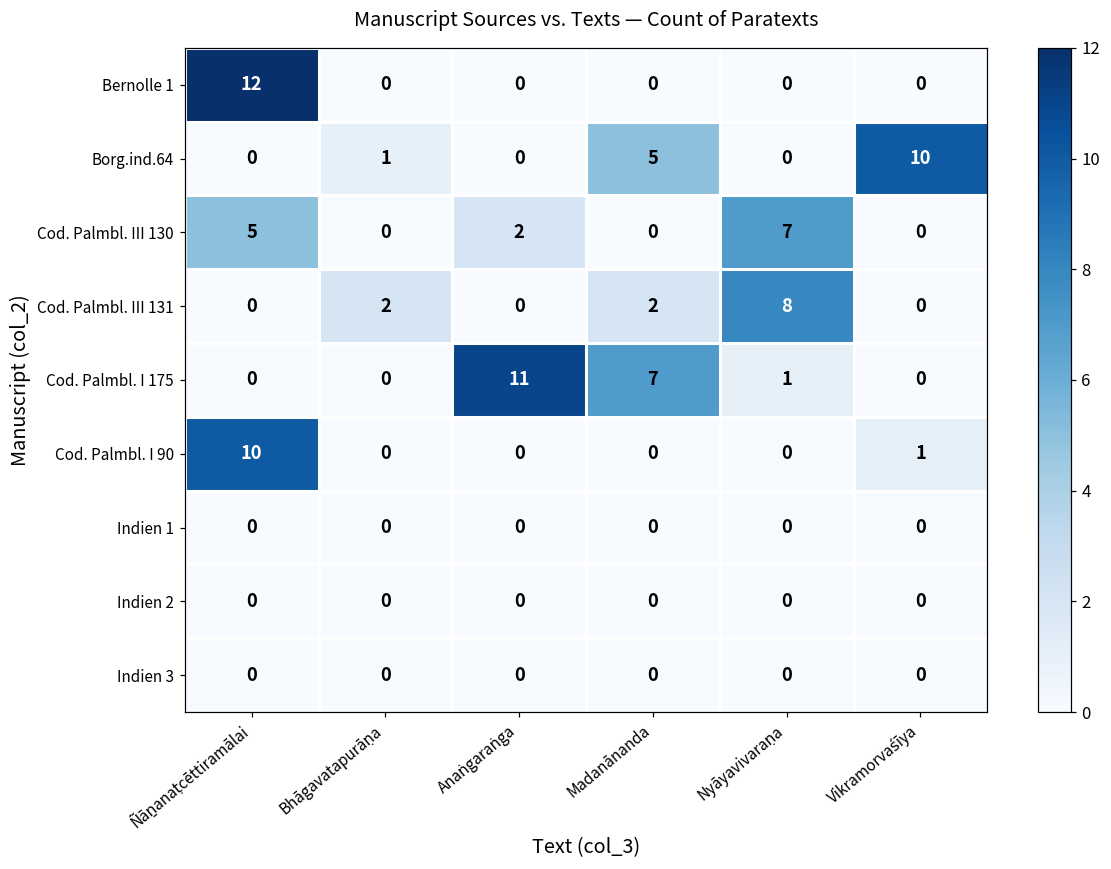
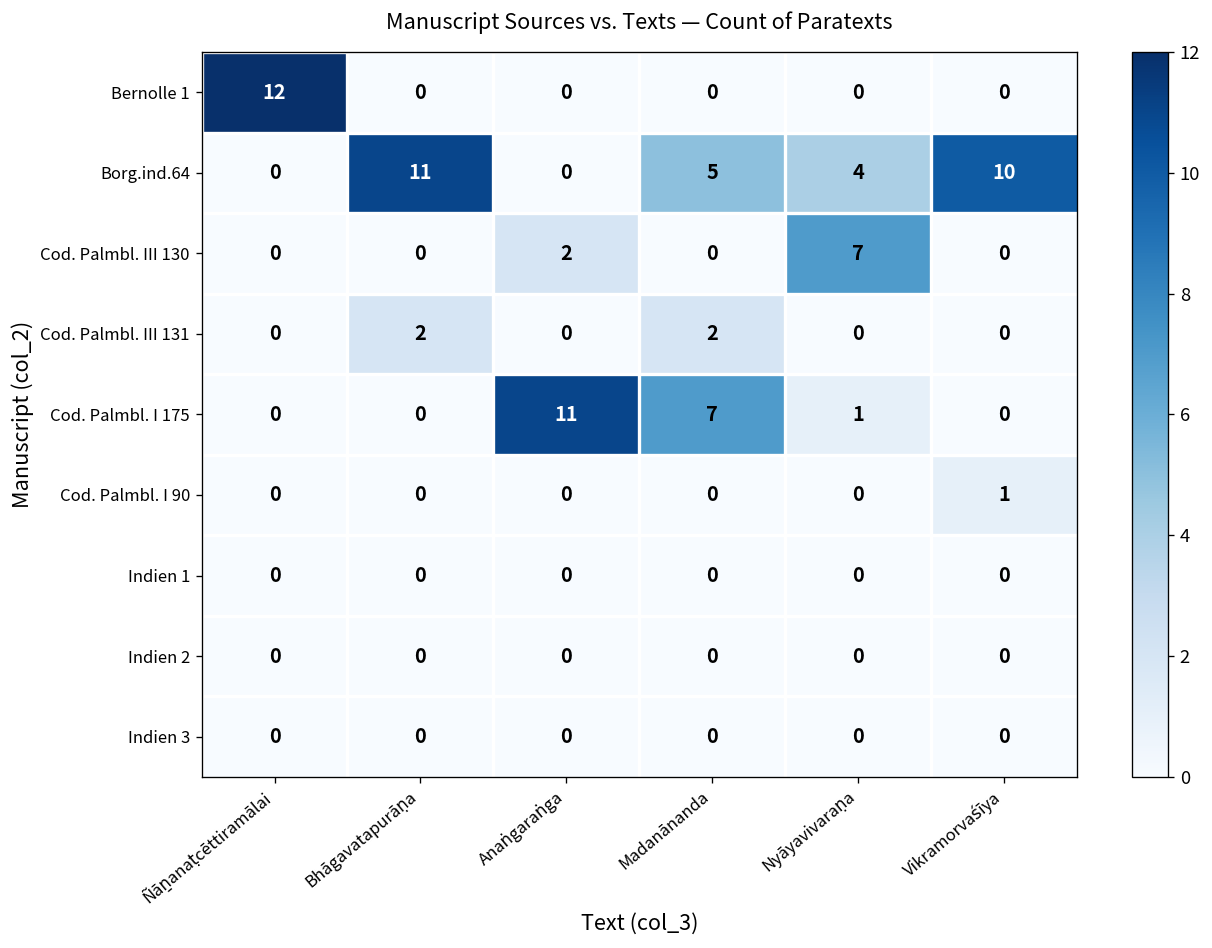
Borg.ind.64, Bhāgavatapurāṇa: 1 -> 11
Borg.ind.64, Nyāyavivaraṇa: 0 -> 4
Cod. Palmbl. III 130, Ñāṉanaṭcēttiramālai: 5 -> 0
Cod. Palmbl. III 131, Nyāyavivaraṇa: 8 -> 0
Cod. Palmbl. I 90, Ñāṉanaṭcēttiramālai: 10 -> 0
